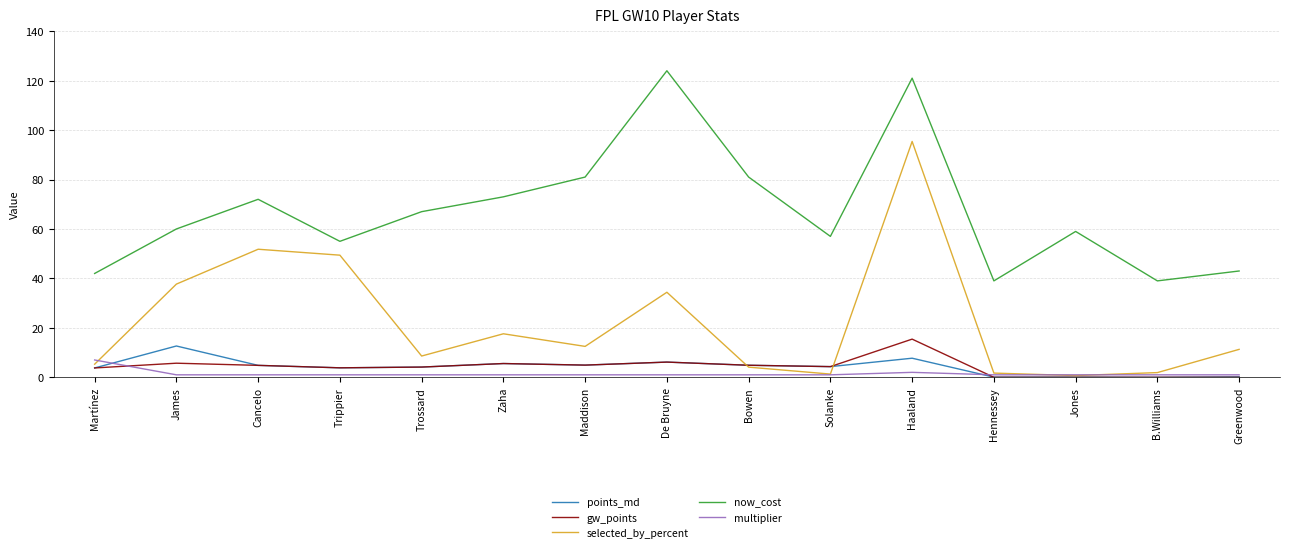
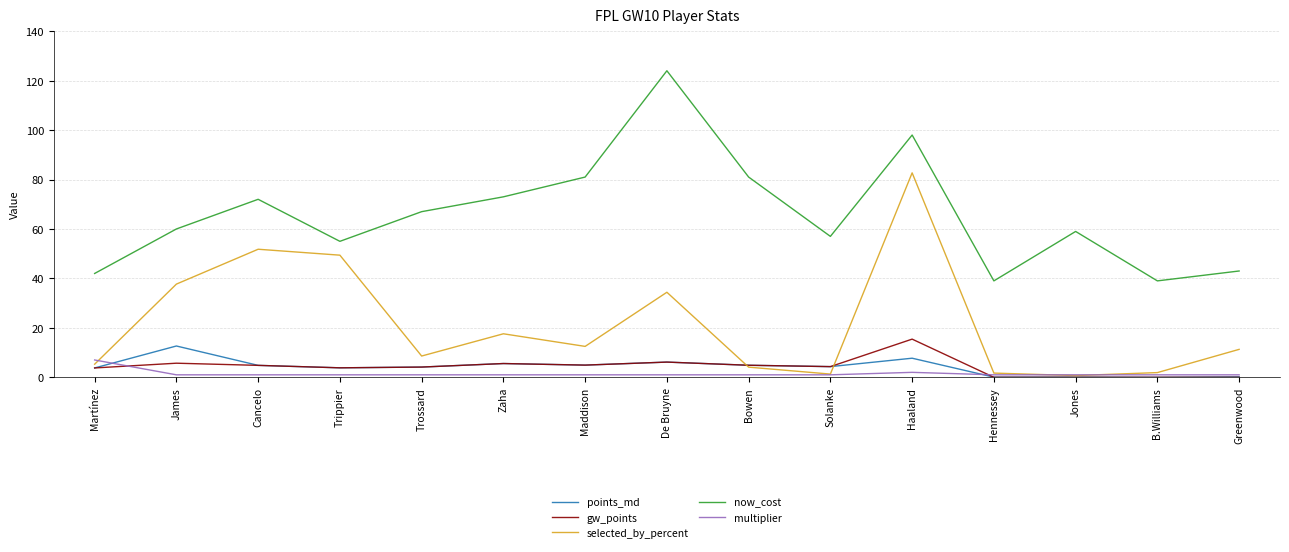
selected_by_percent, Haaland: 95 -> 83
now_cost, Haaland: 121 -> 98
